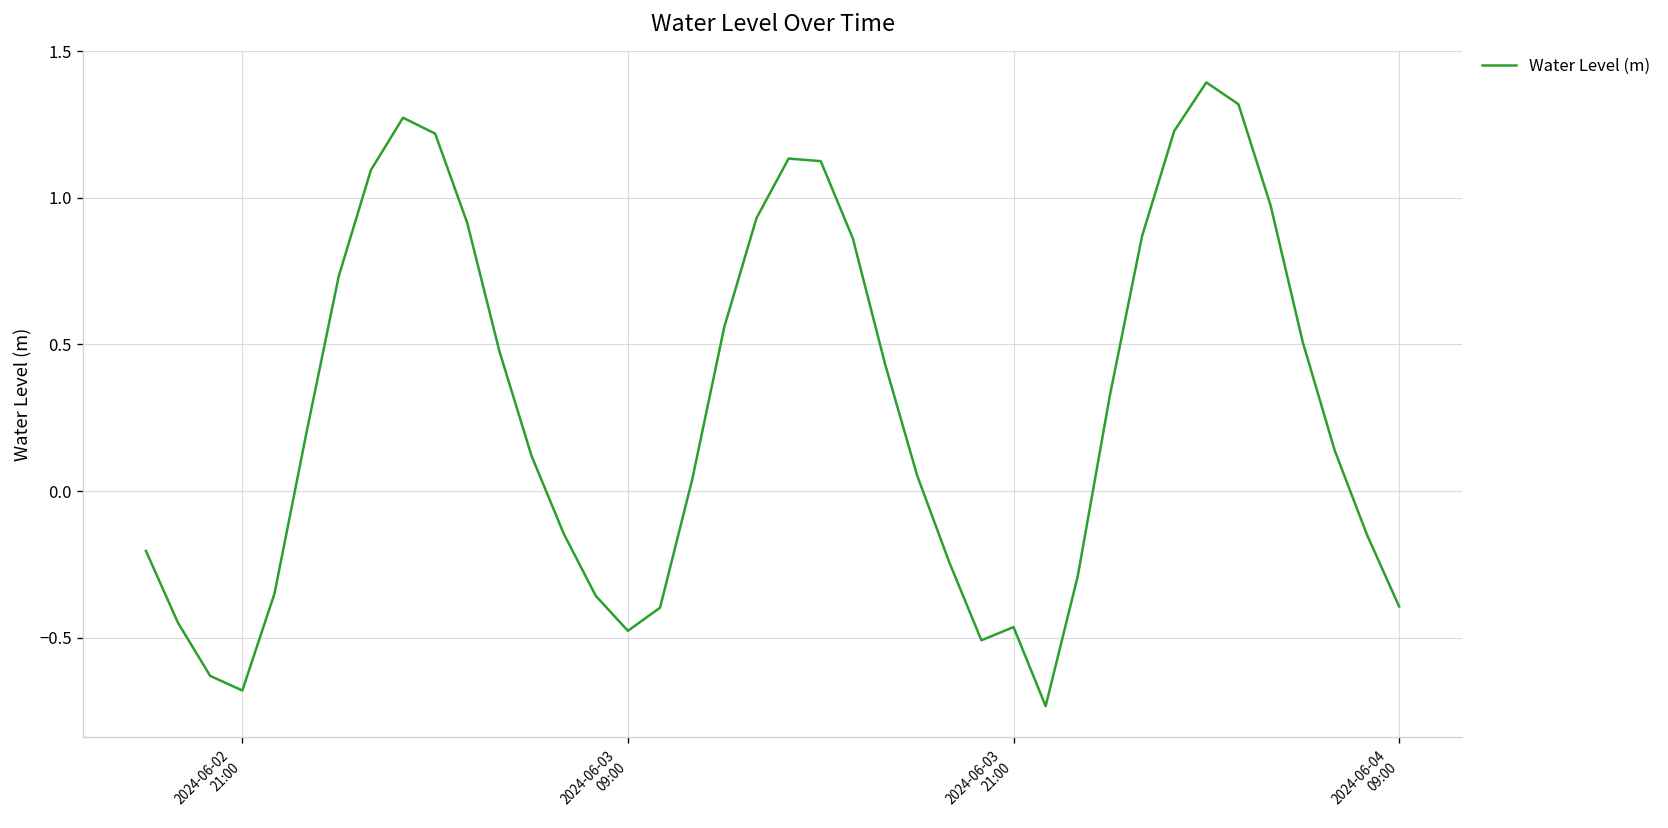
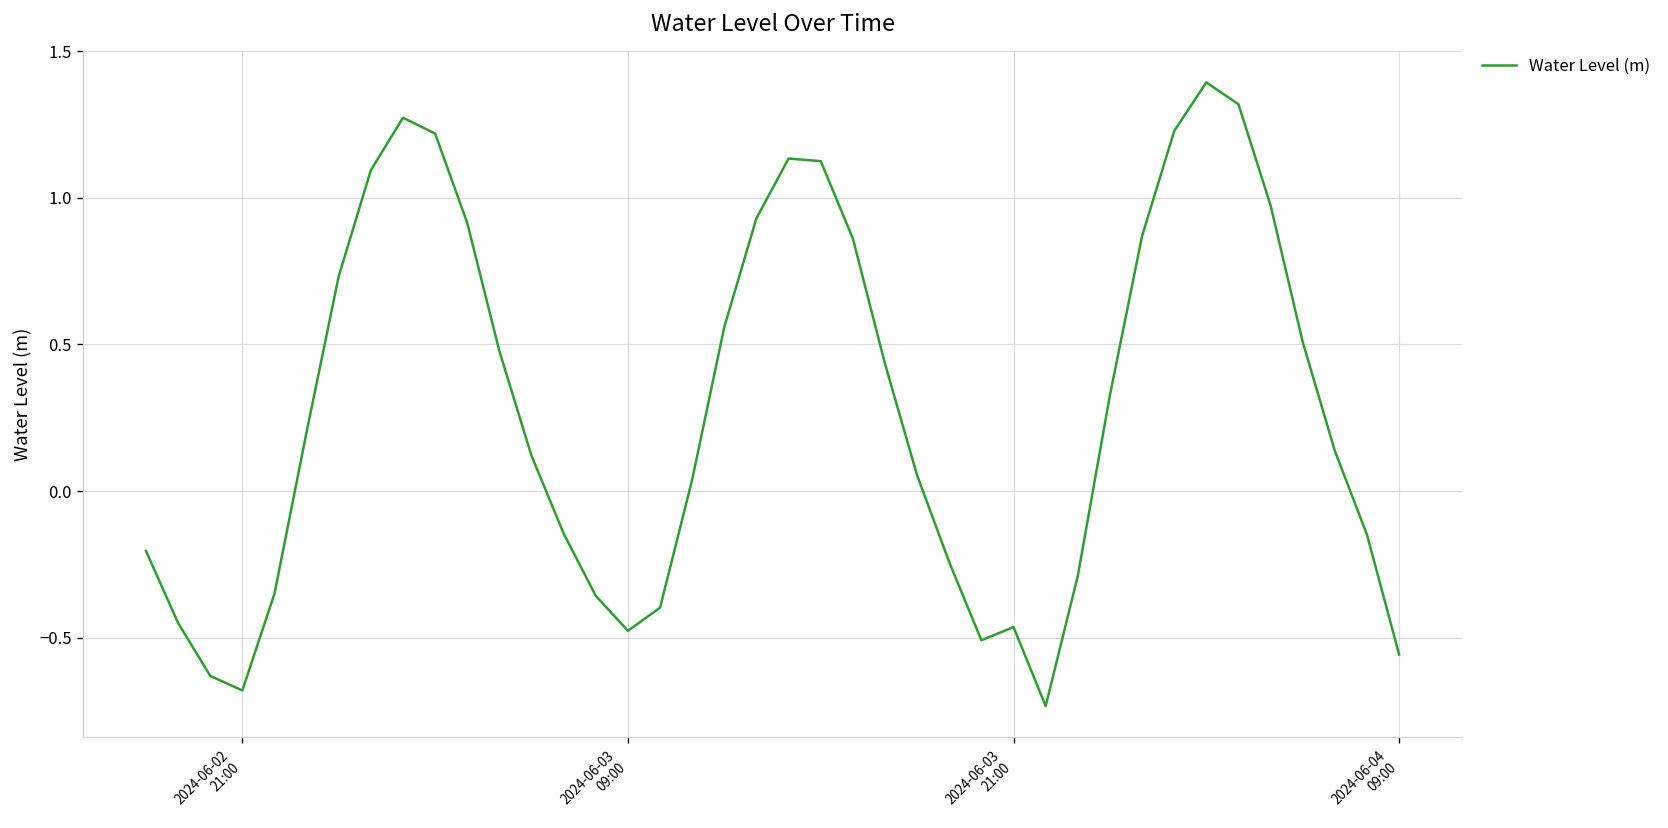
2024-06-04 09:00: -0.39 -> -0.56
